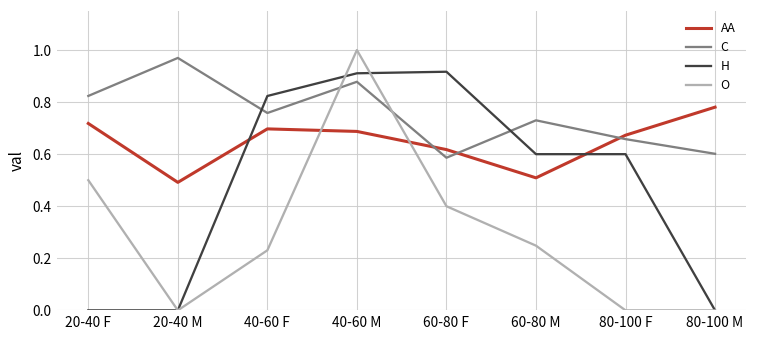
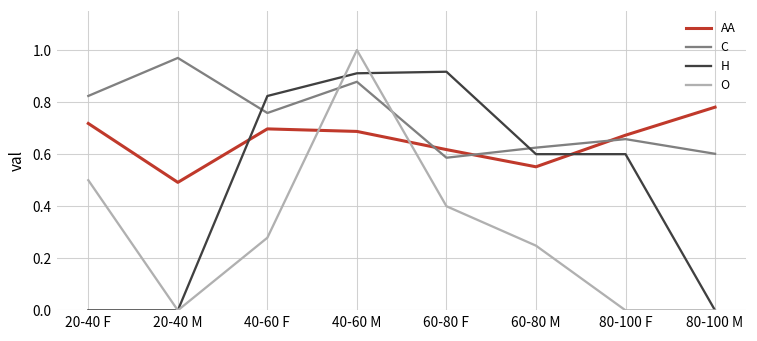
O, 40-60 F: 0.23 -> 0.28
AA, 60-80 M: 0.51 -> 0.55
C, 60-80 M: 0.73 -> 0.63
